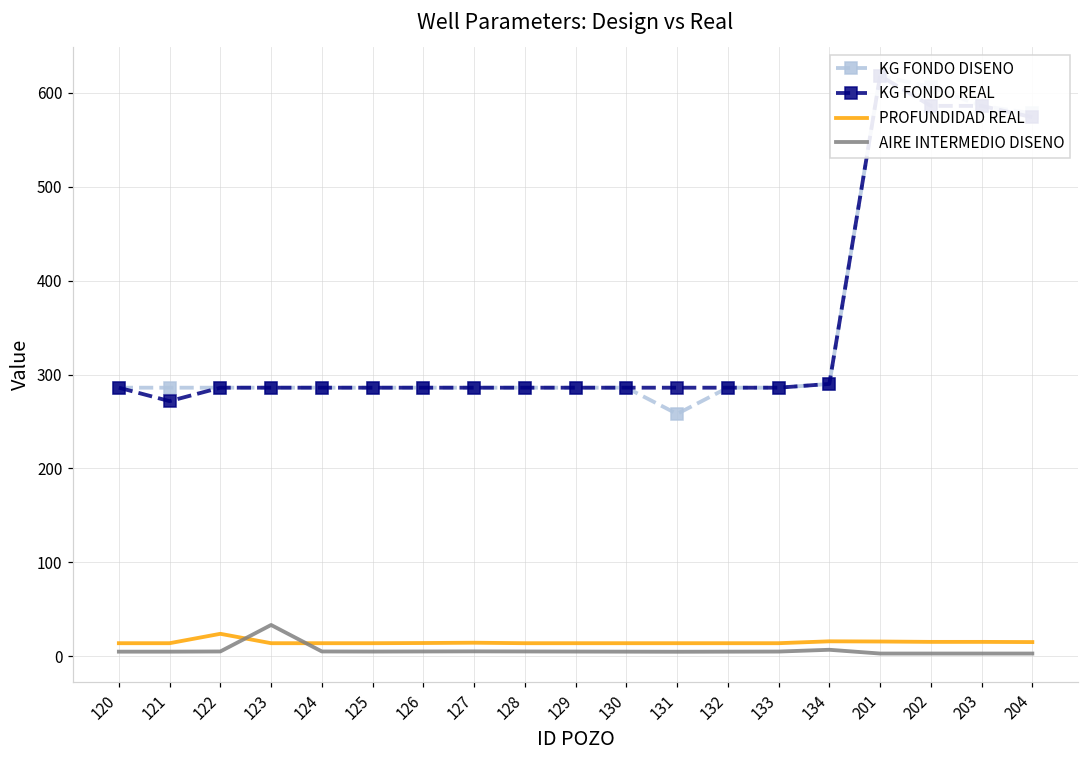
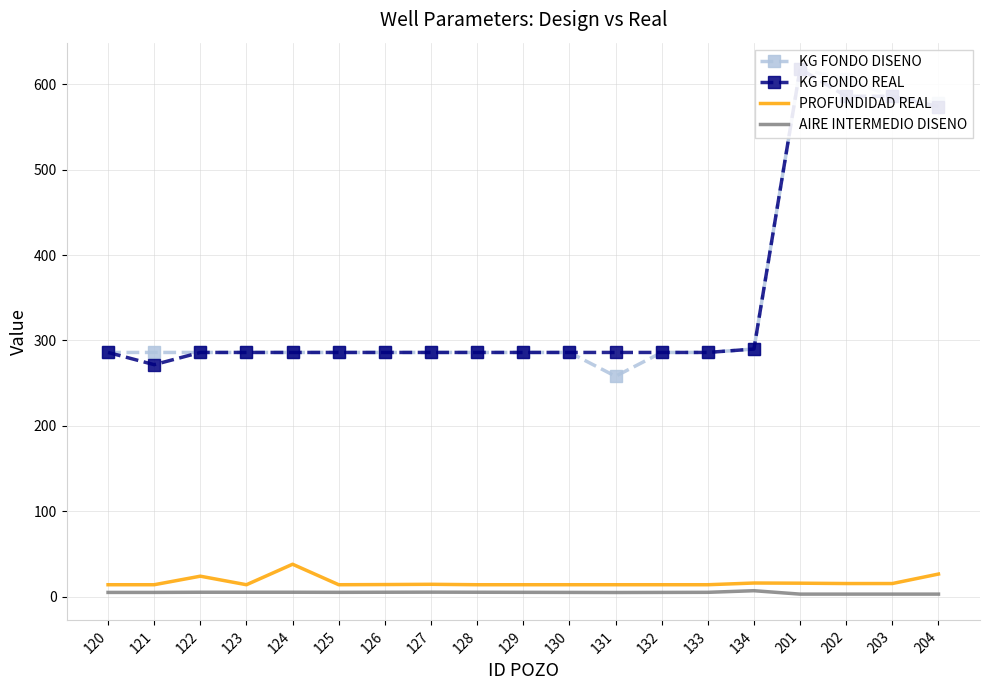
AIRE INTERMEDIO DISENO, 123: 30 -> 10
PROFUNDIDAD REAL, 124: 10 -> 40
PROFUNDIDAD REAL, 204: 20 -> 30
